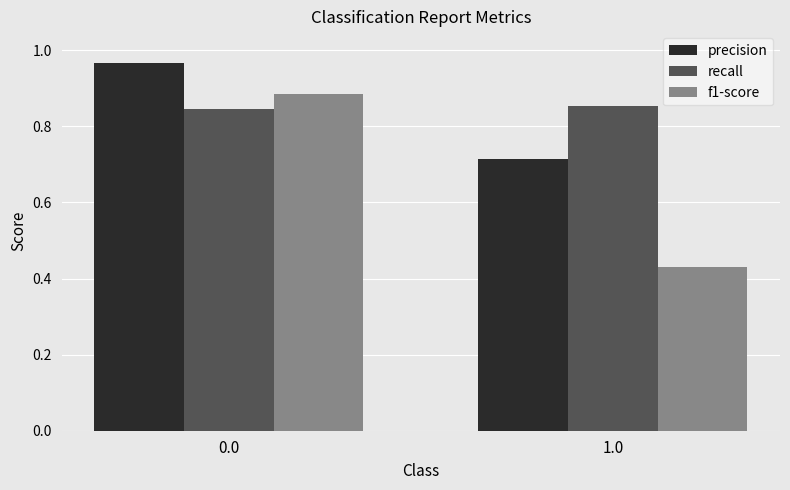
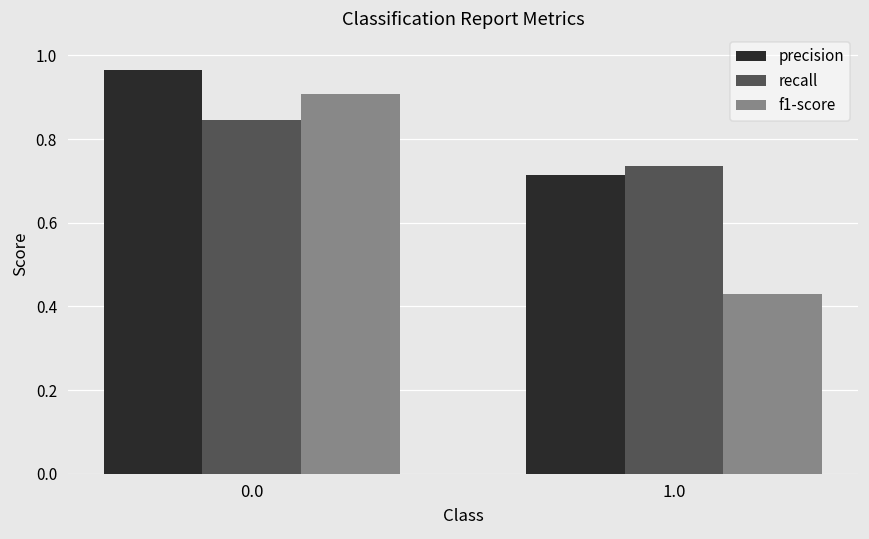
f1-score, 0.0: 0.88 -> 0.91
recall, 1.0: 0.85 -> 0.74
